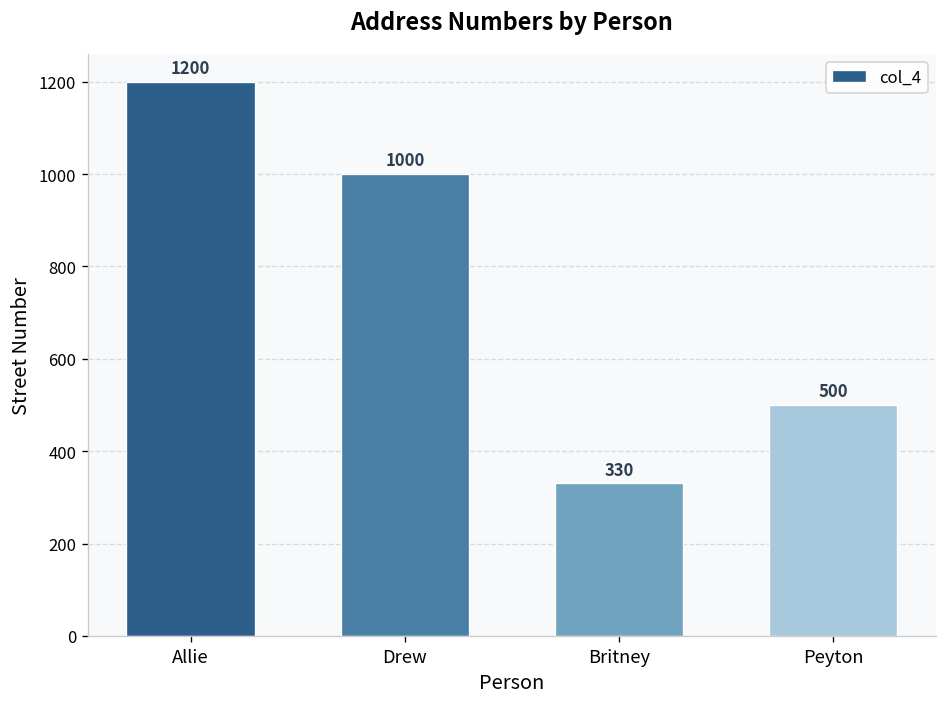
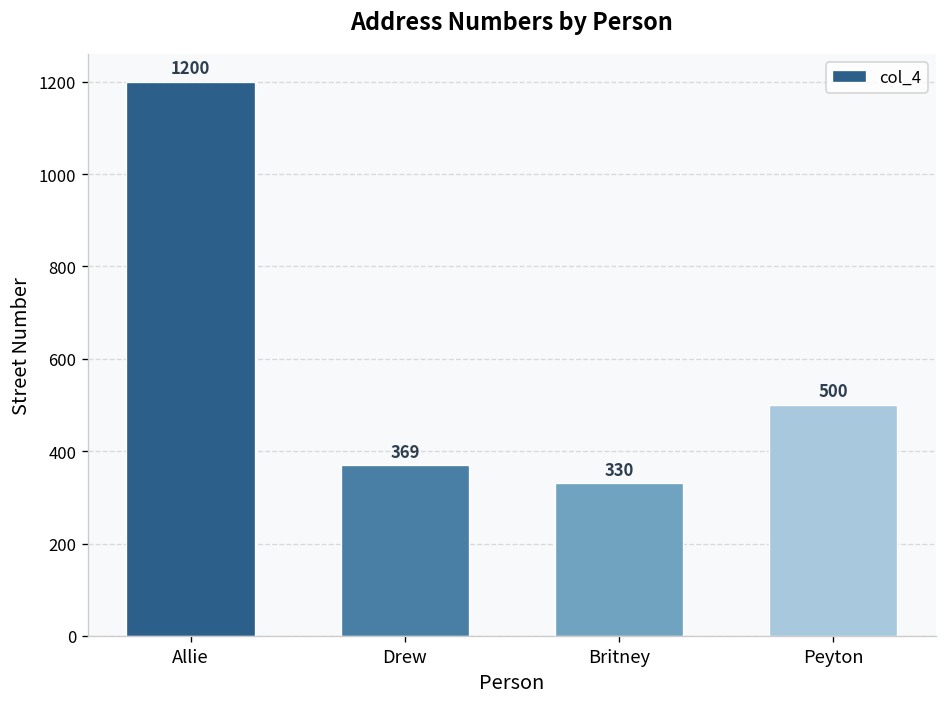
Drew: 1000 -> 369
